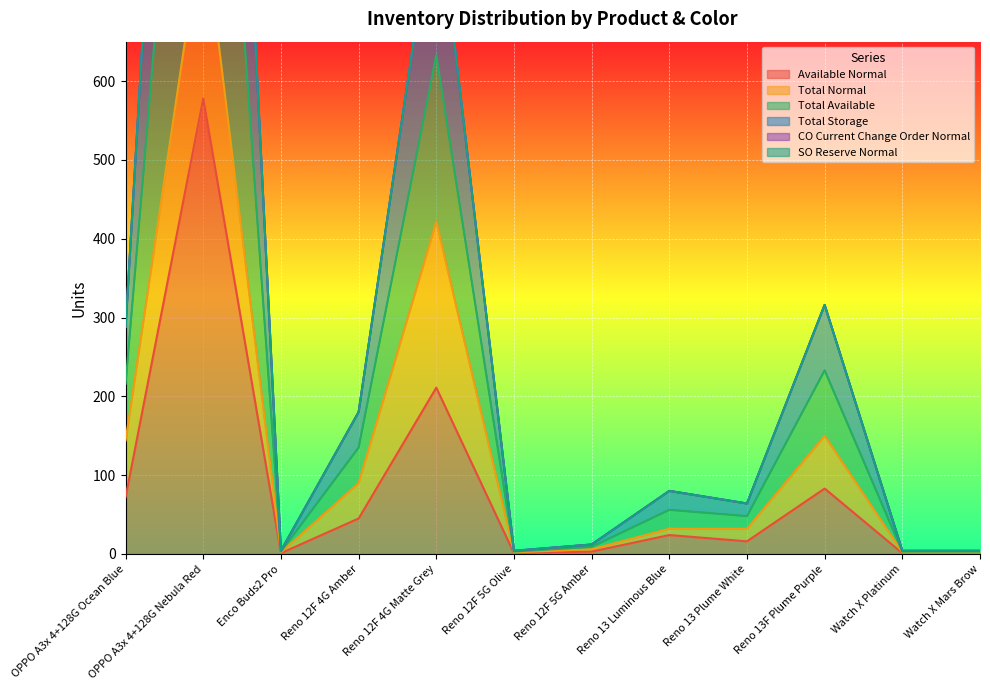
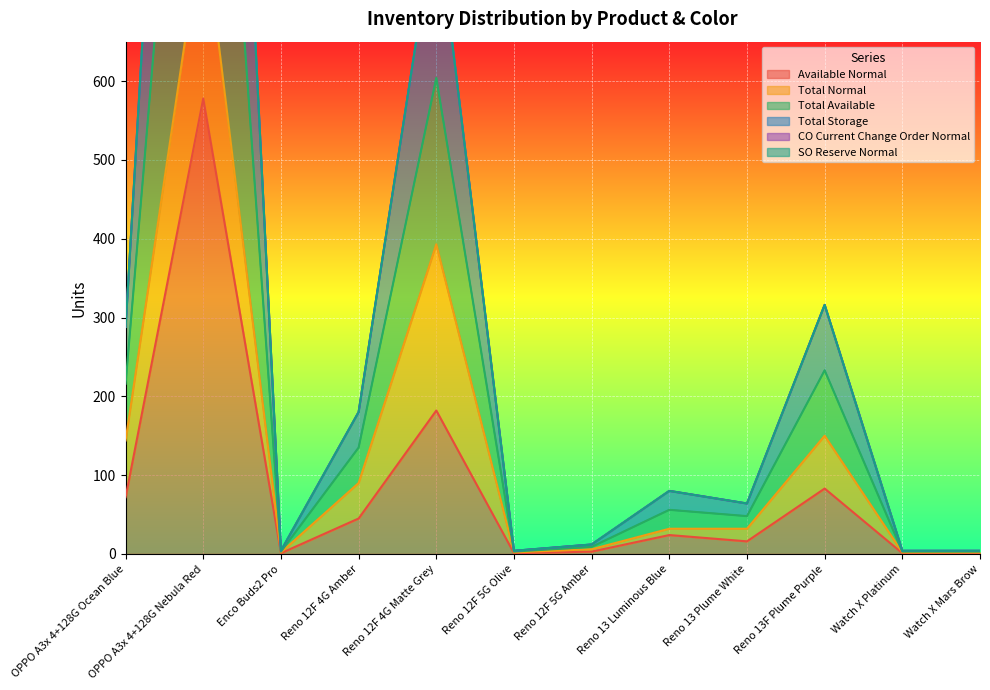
Available Normal, Reno 12F 4G Matte Grey: 210 -> 180
